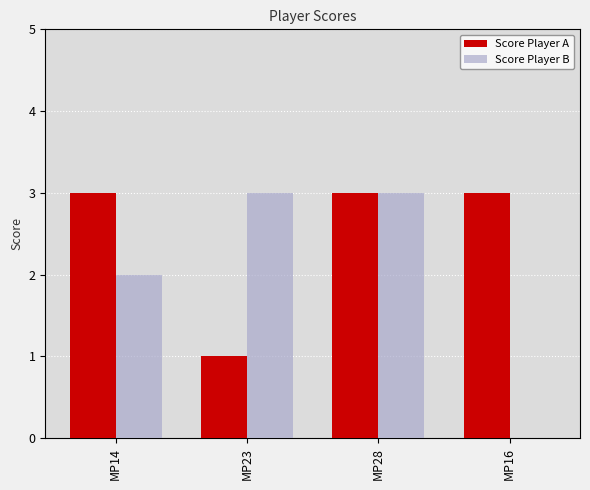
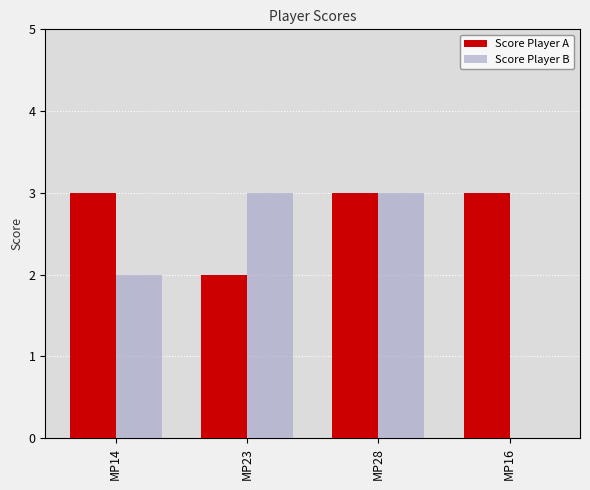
Score Player A, MP23: 1 -> 2
